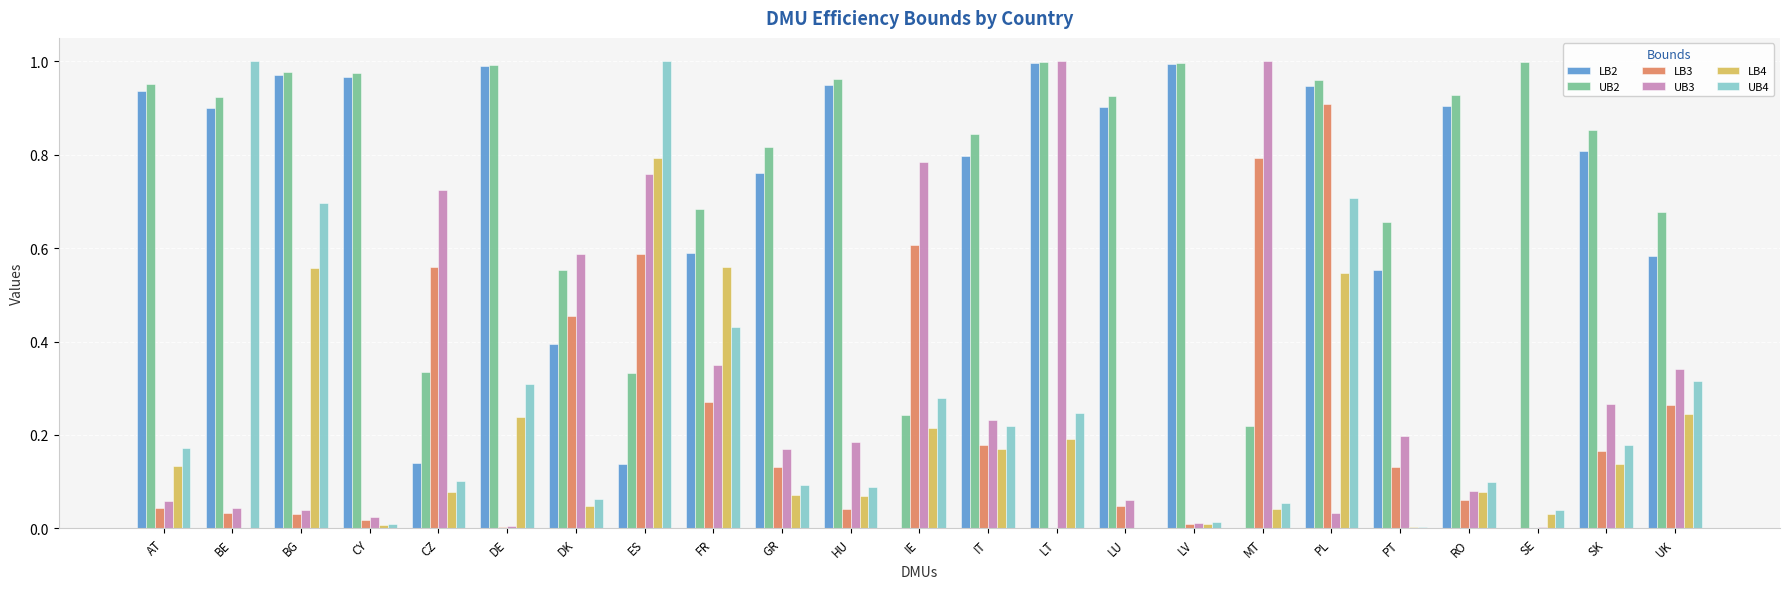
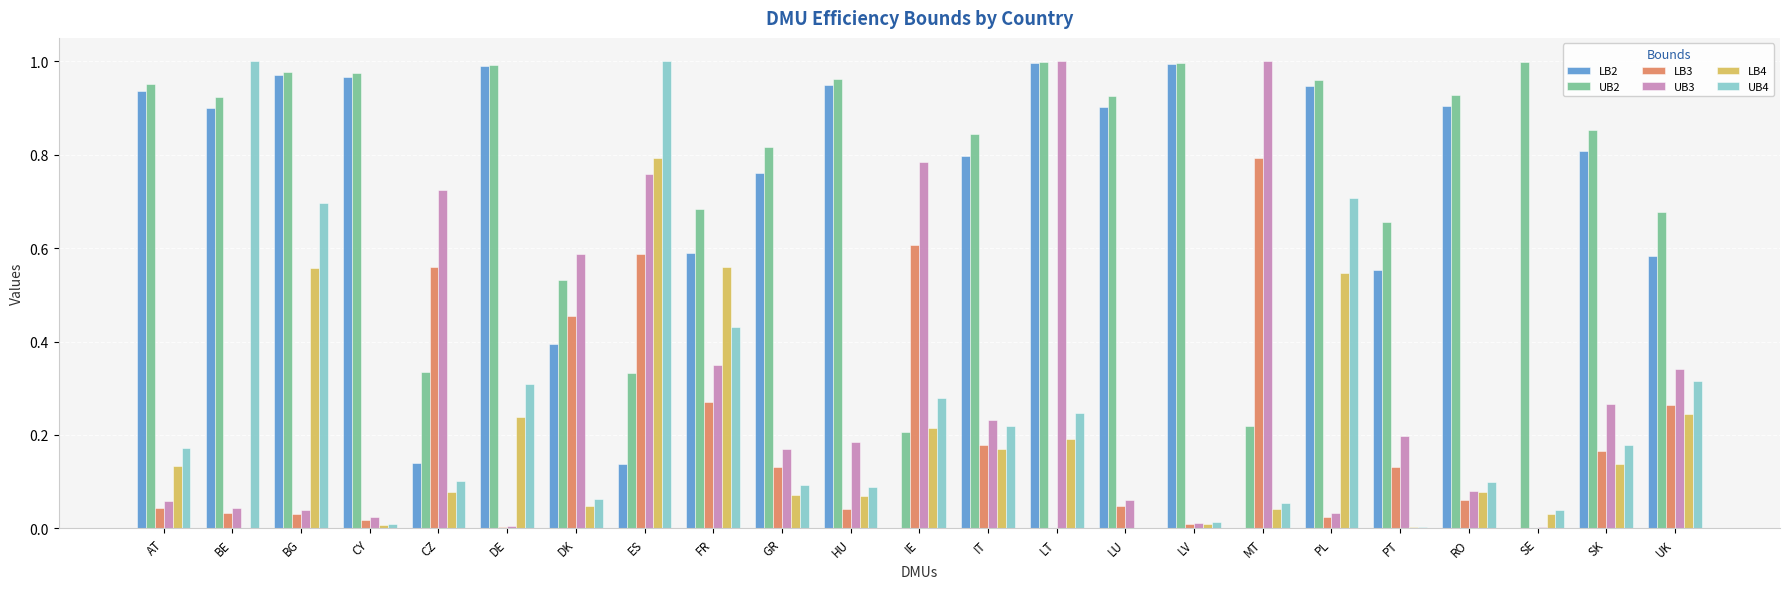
UB2, DK: 0.55 -> 0.53
UB2, IE: 0.24 -> 0.21
LB3, PL: 0.91 -> 0.02
